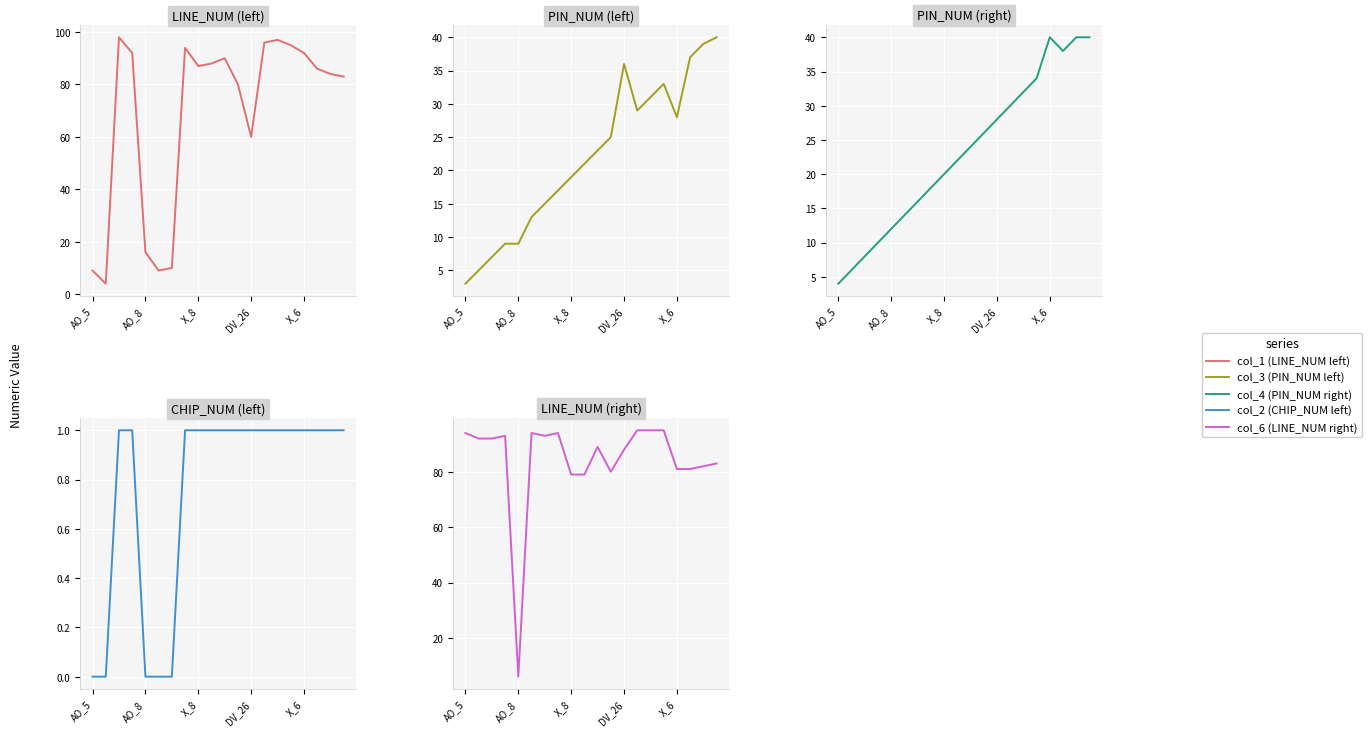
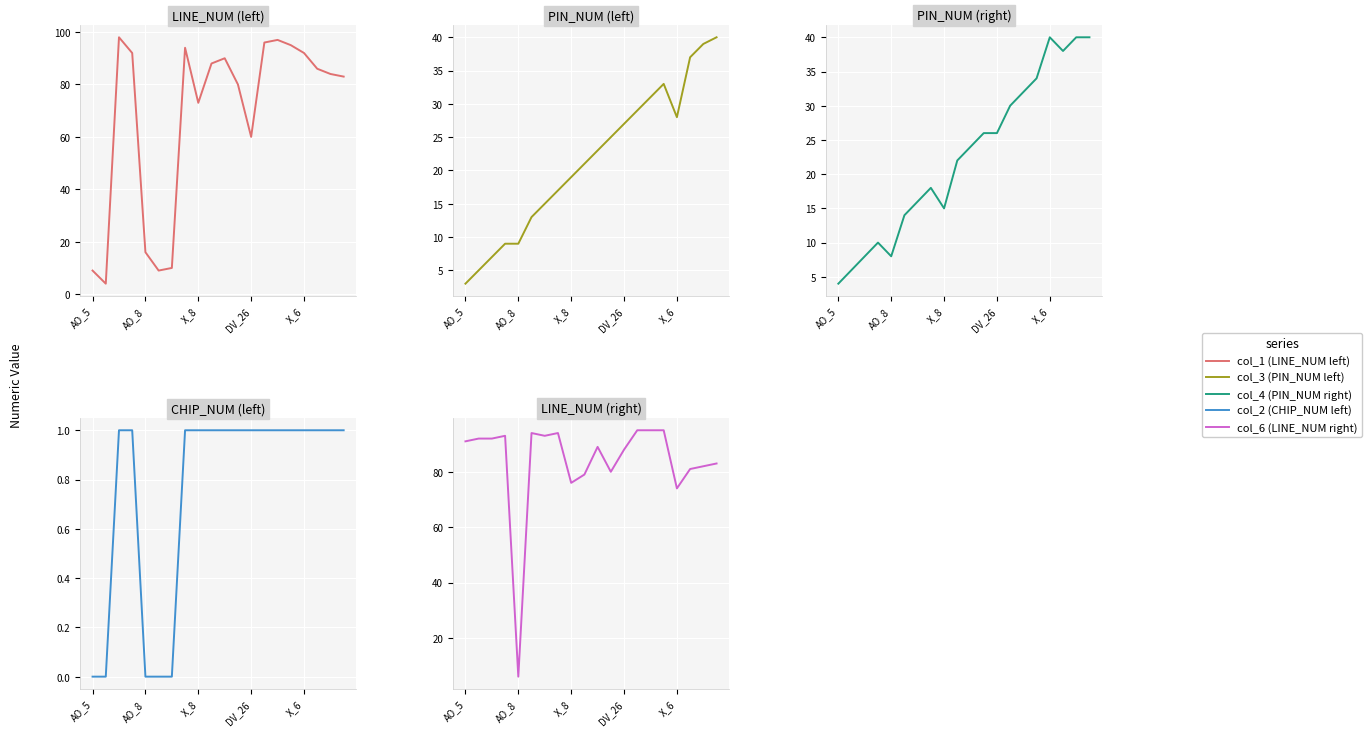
LINE_NUM (left), X_8: 87 -> 73
PIN_NUM (left), DV_26: 36 -> 27
PIN_NUM (right), AO_8: 12 -> 8
PIN_NUM (right), X_8: 20 -> 15
PIN_NUM (right), DV_26: 28 -> 26
LINE_NUM (right), AO_5: 94 -> 91
LINE_NUM (right), X_8: 79 -> 76
LINE_NUM (right), X_6: 81 -> 74
